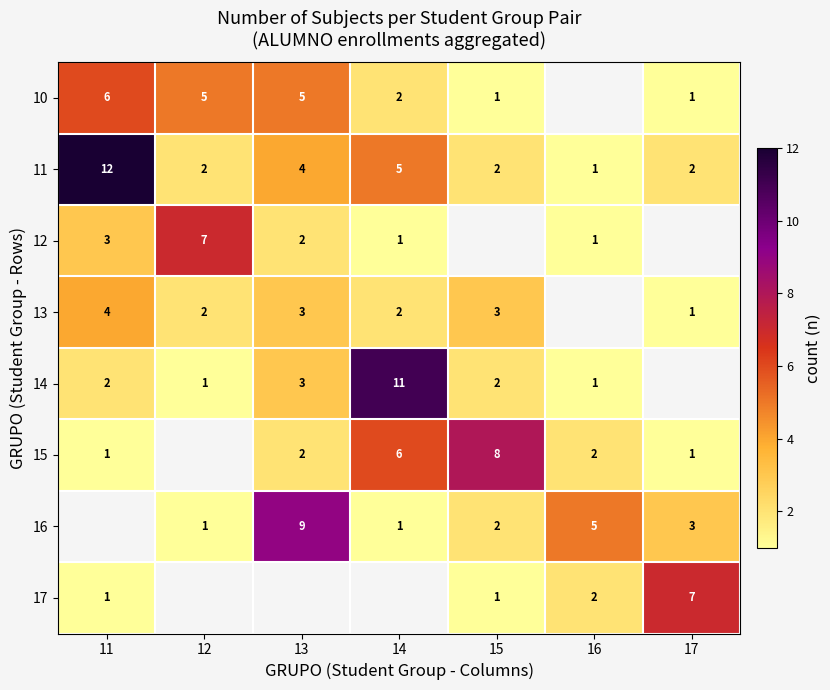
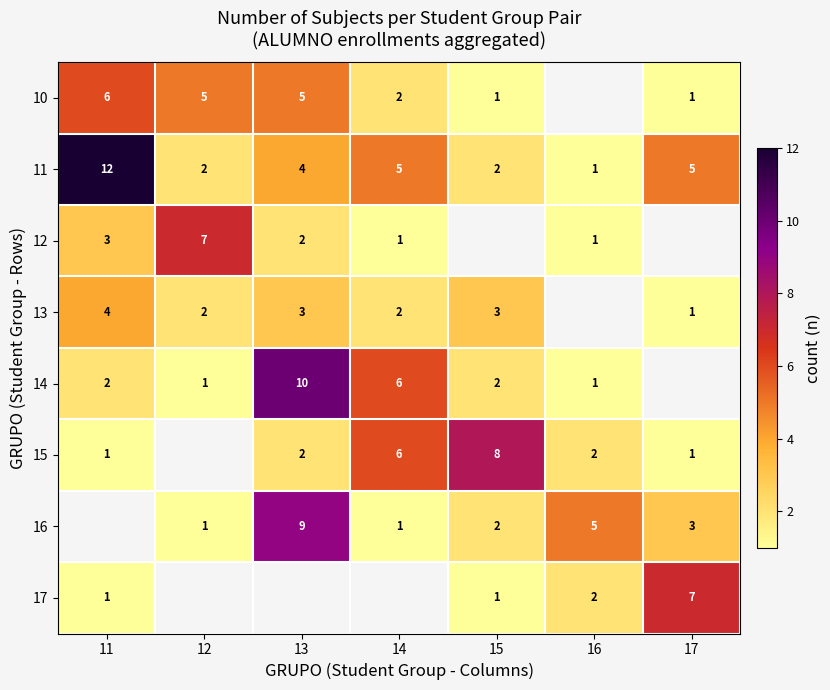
11, 17: 2 -> 5
14, 13: 3 -> 10
14, 14: 11 -> 6
